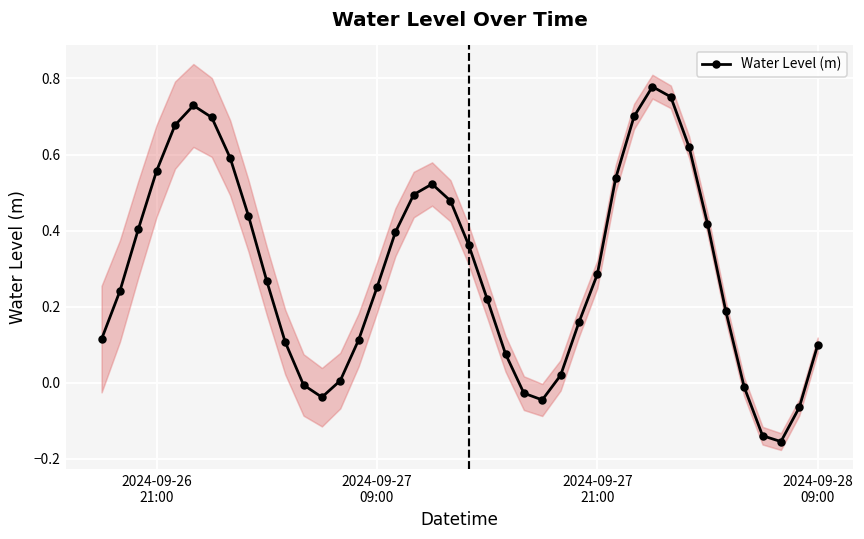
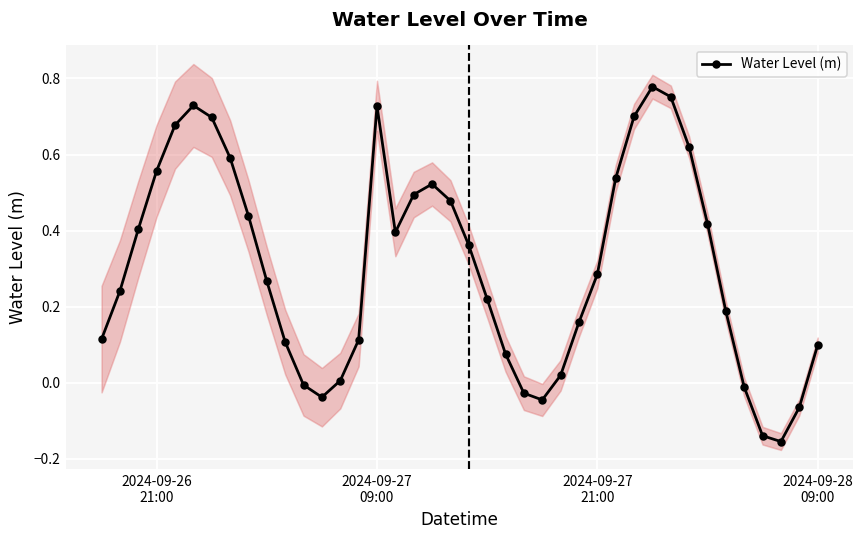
Water Level (m), 2024-09-27 09:00: 0.25 -> 0.73
